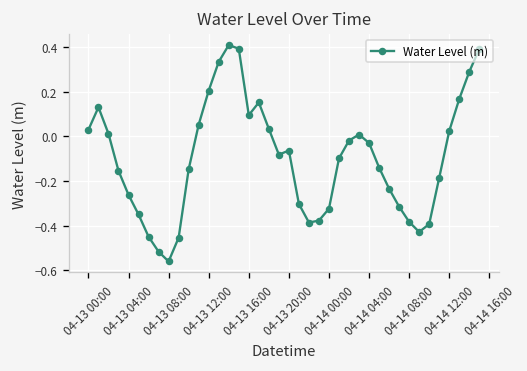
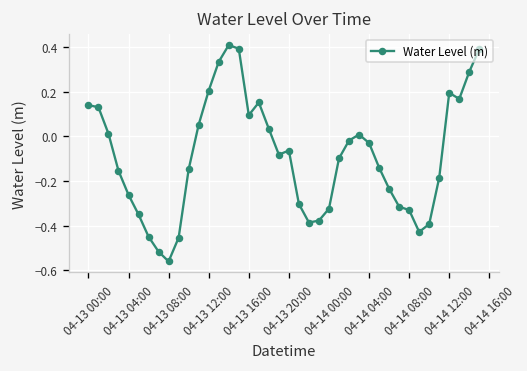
04-13 00:00: 0.03 -> 0.14
04-14 08:00: -0.38 -> -0.33
04-14 12:00: 0.02 -> 0.20
